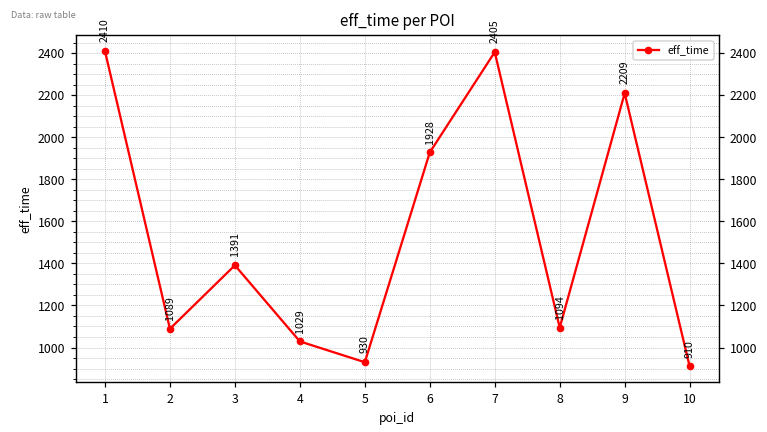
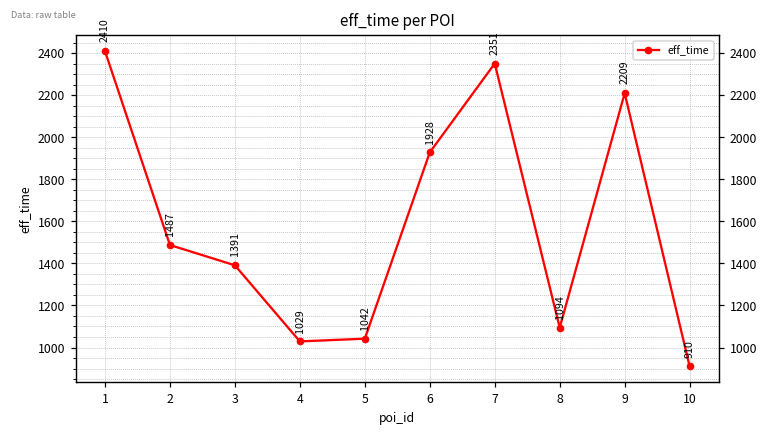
2: 1089 -> 1487
5: 930 -> 1042
7: 2405 -> 2351
